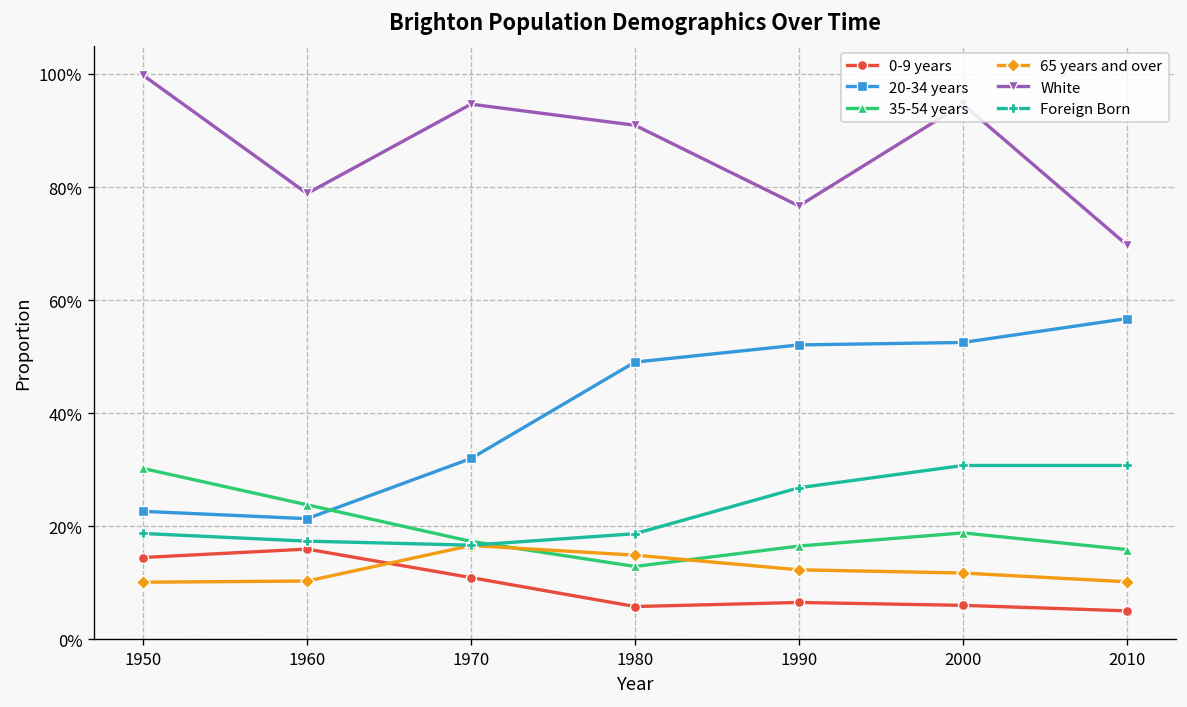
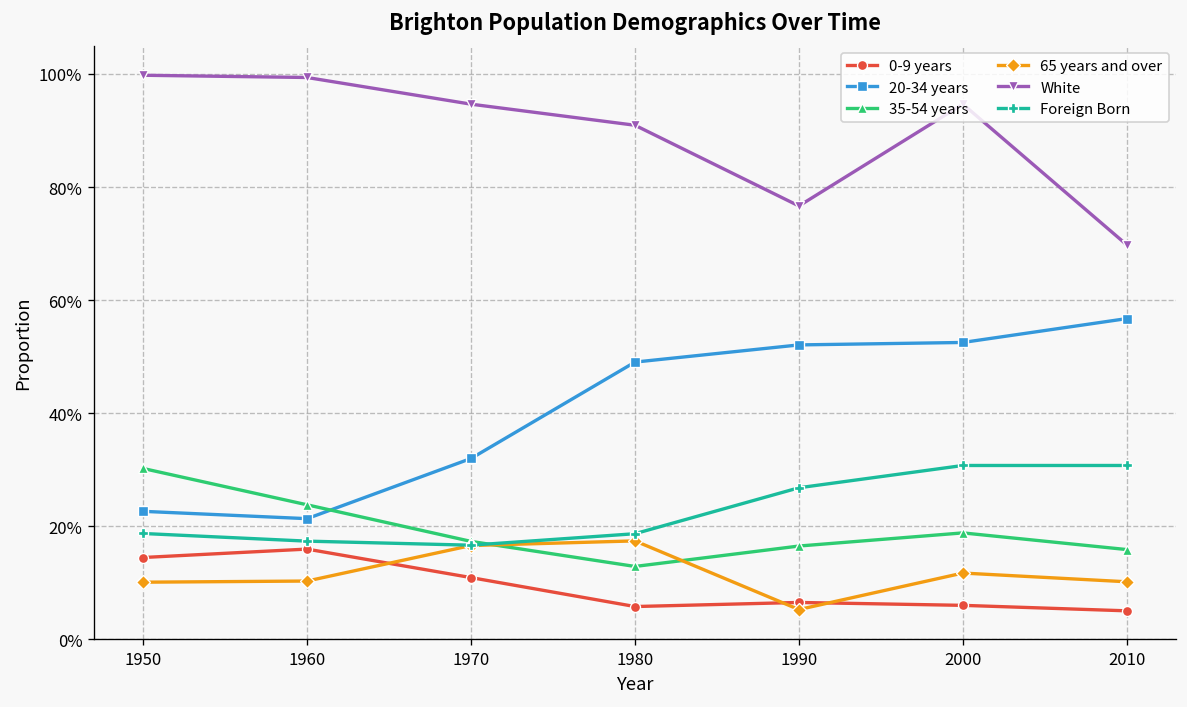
White, 1960: 79% -> 99%
65 years and over, 1980: 15% -> 17%
65 years and over, 1990: 12% -> 5%
